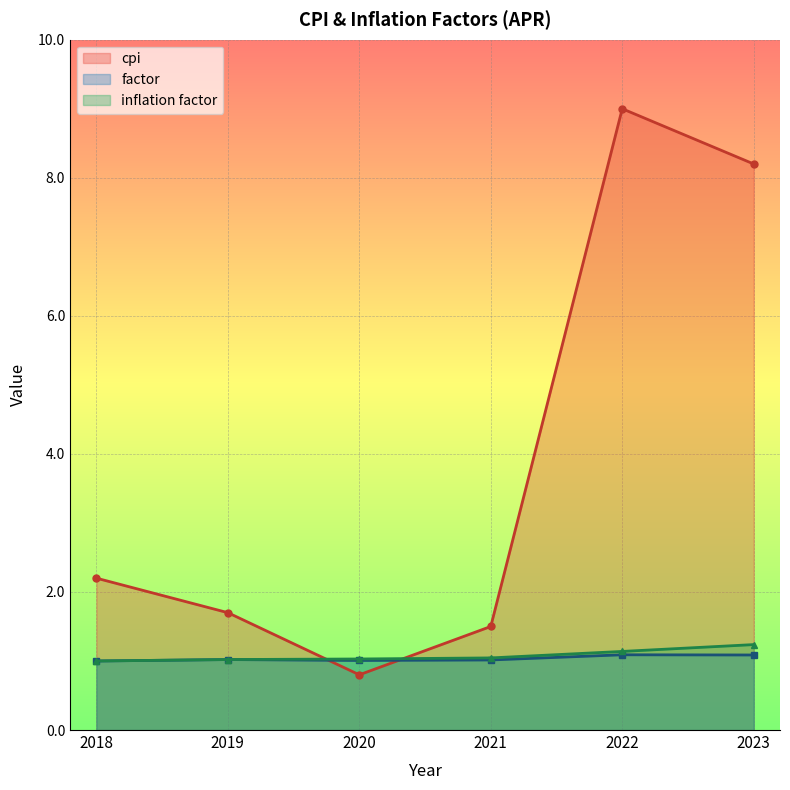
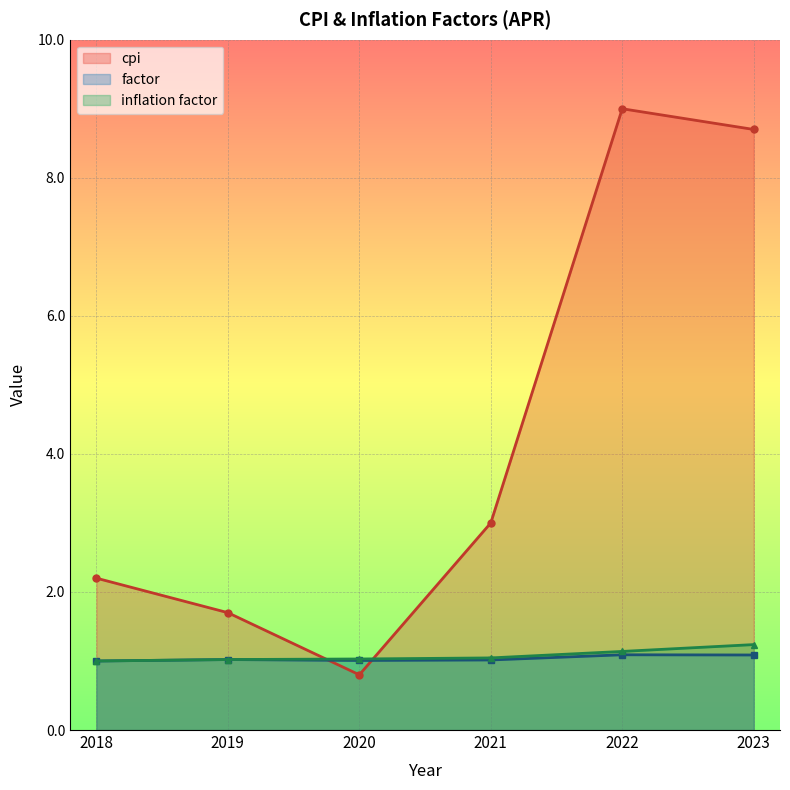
cpi, 2021: 1.5 -> 3.0
cpi, 2023: 8.2 -> 8.7
